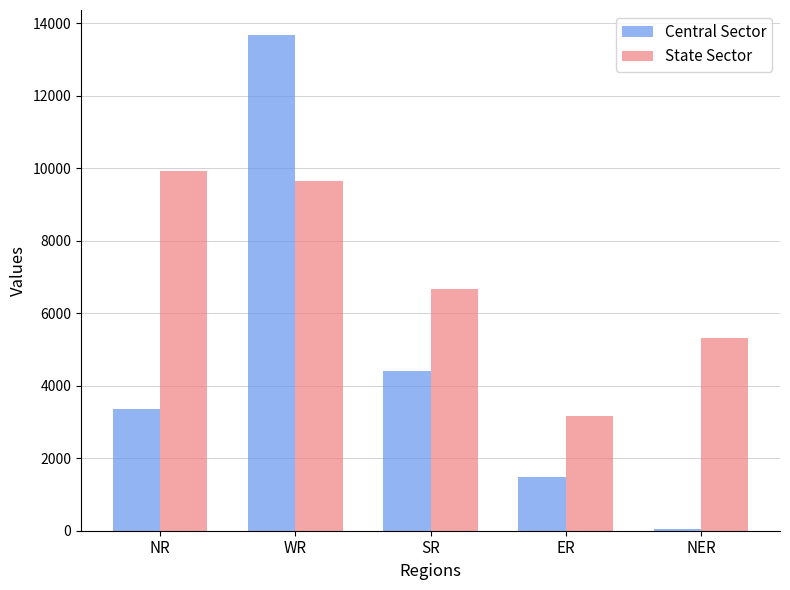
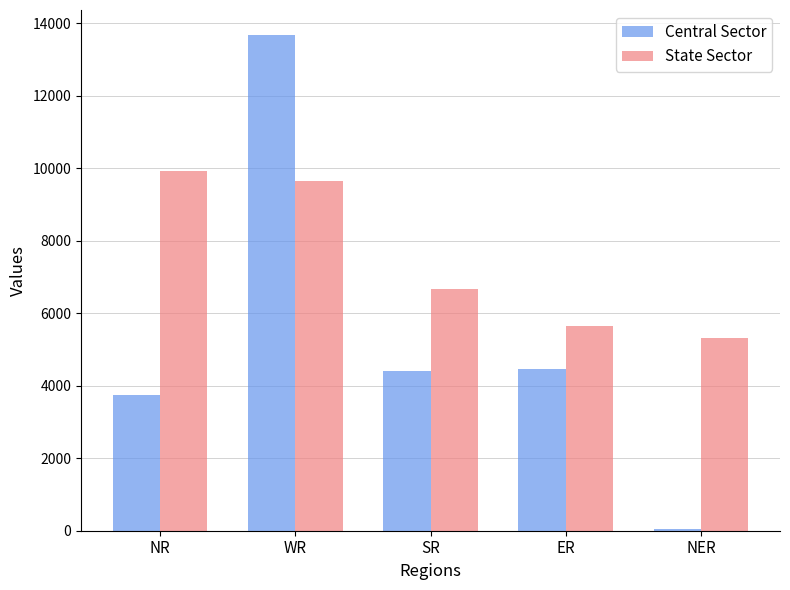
Central Sector, NR: 3400 -> 3700
Central Sector, ER: 1500 -> 4500
State Sector, ER: 3200 -> 5700
